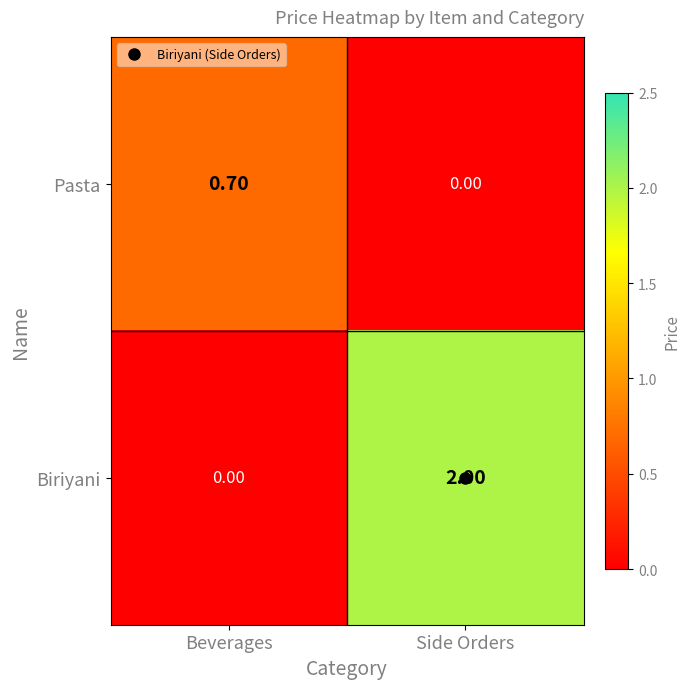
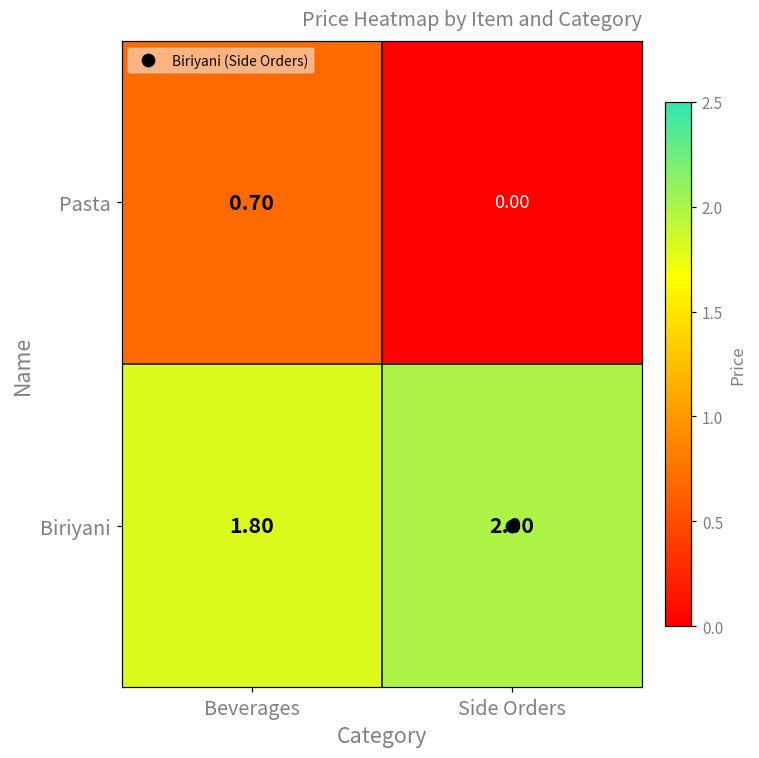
Biriyani, Beverages: 0.00 -> 1.80
